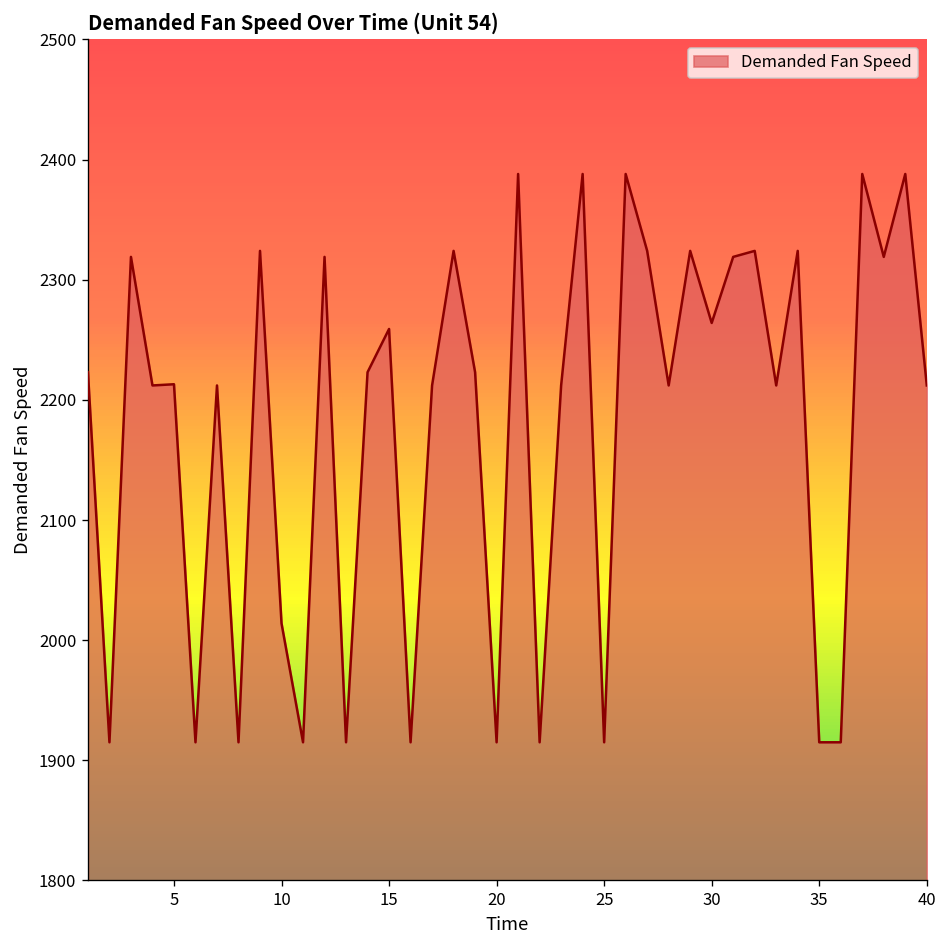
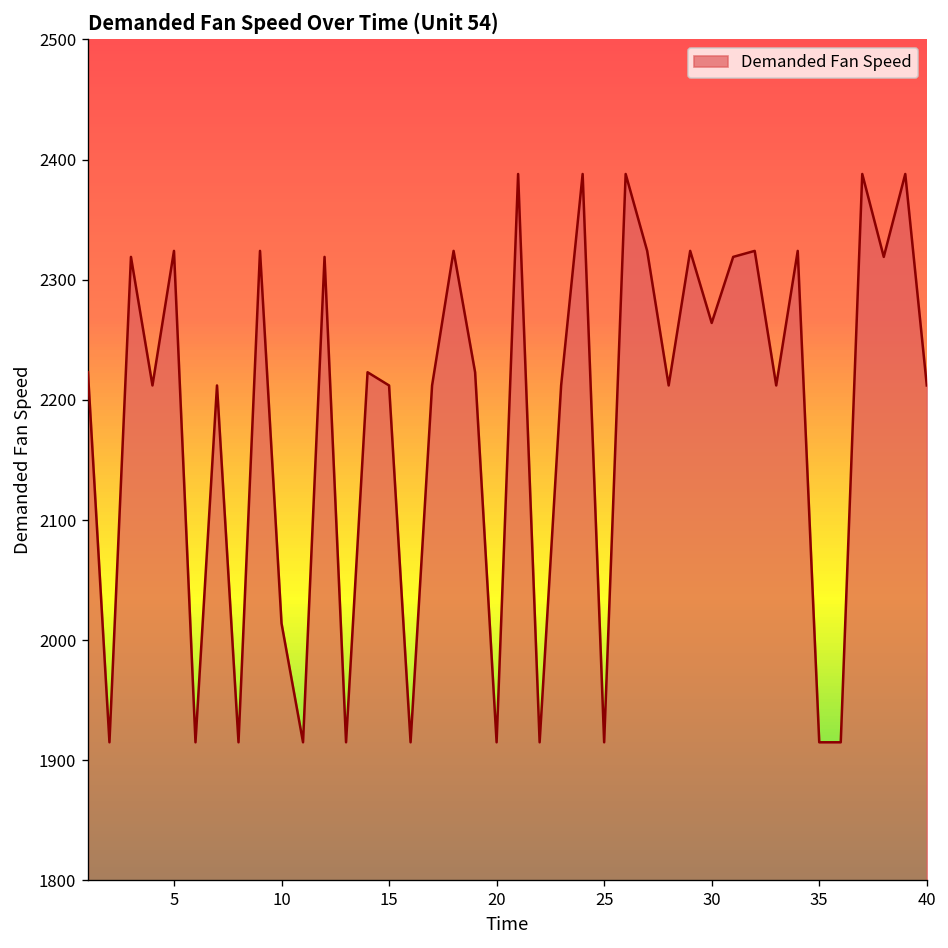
5: 2213 -> 2324
15: 2259 -> 2212
